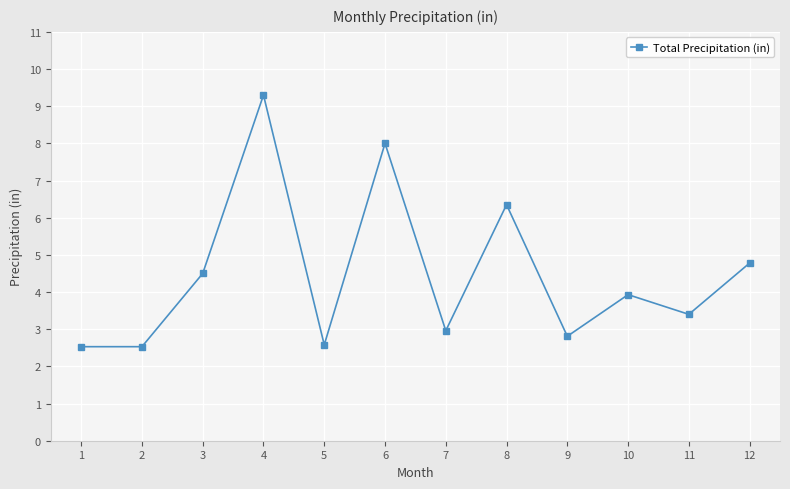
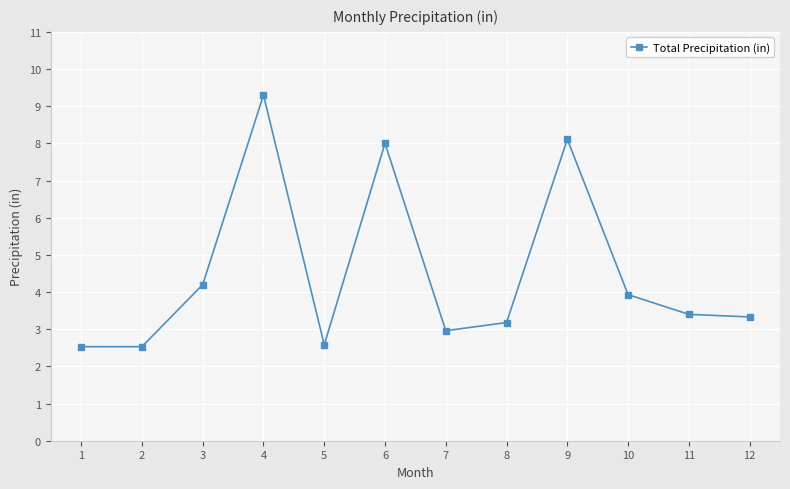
3: 4.5 -> 4.2
8: 6.4 -> 3.2
9: 2.8 -> 8.1
12: 4.8 -> 3.3
